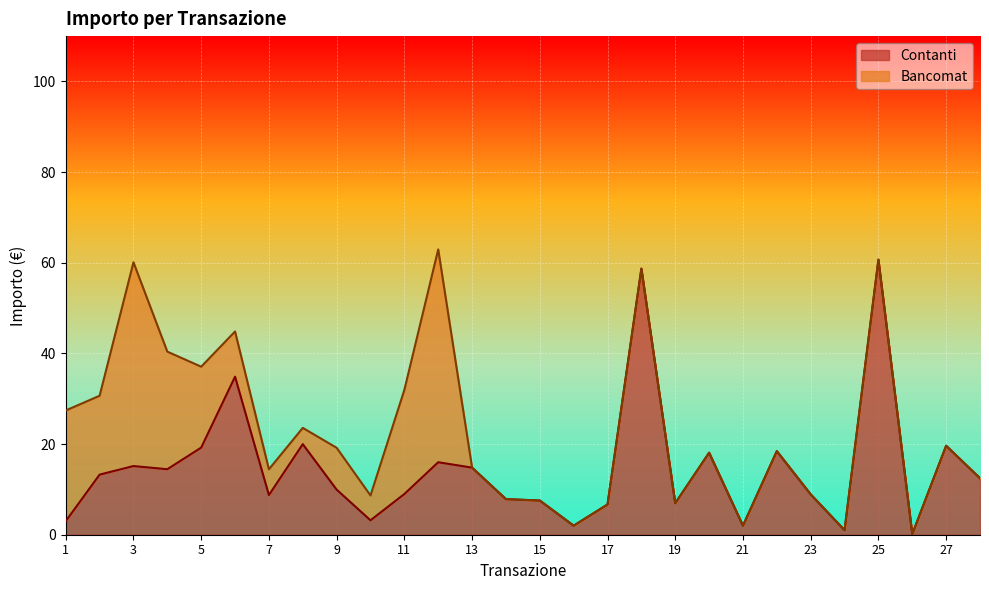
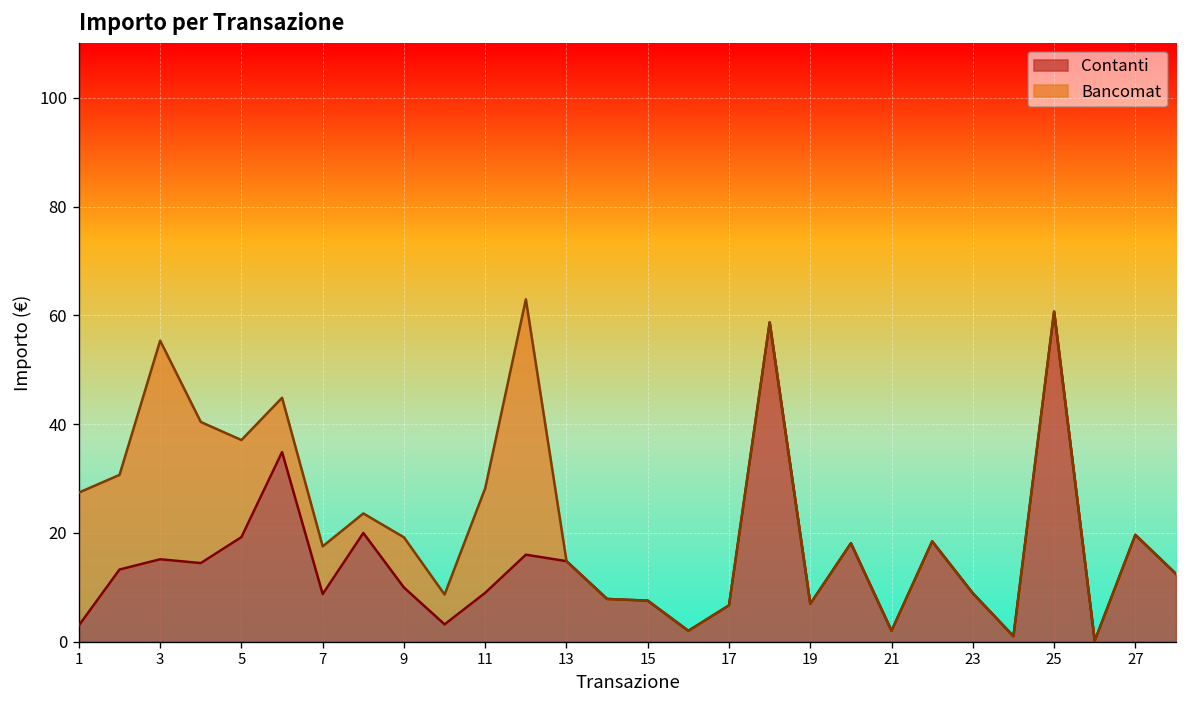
Bancomat, 3: 45 -> 40
Bancomat, 7: 6 -> 9
Bancomat, 11: 23 -> 19
